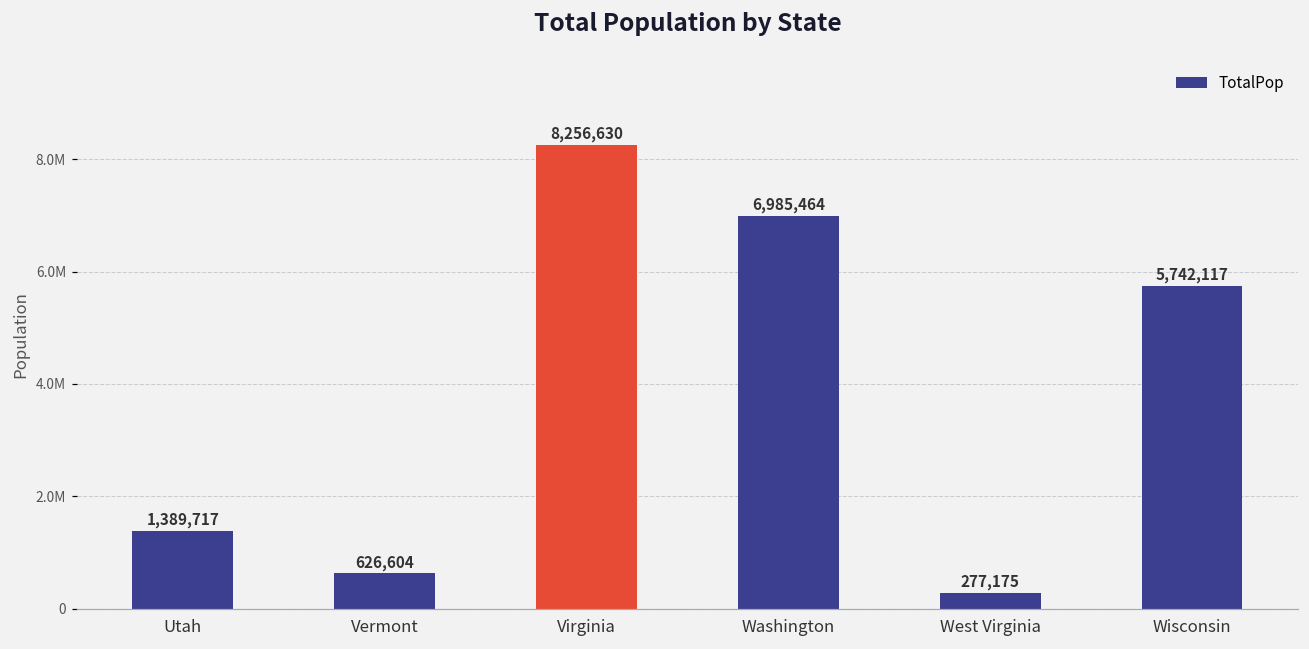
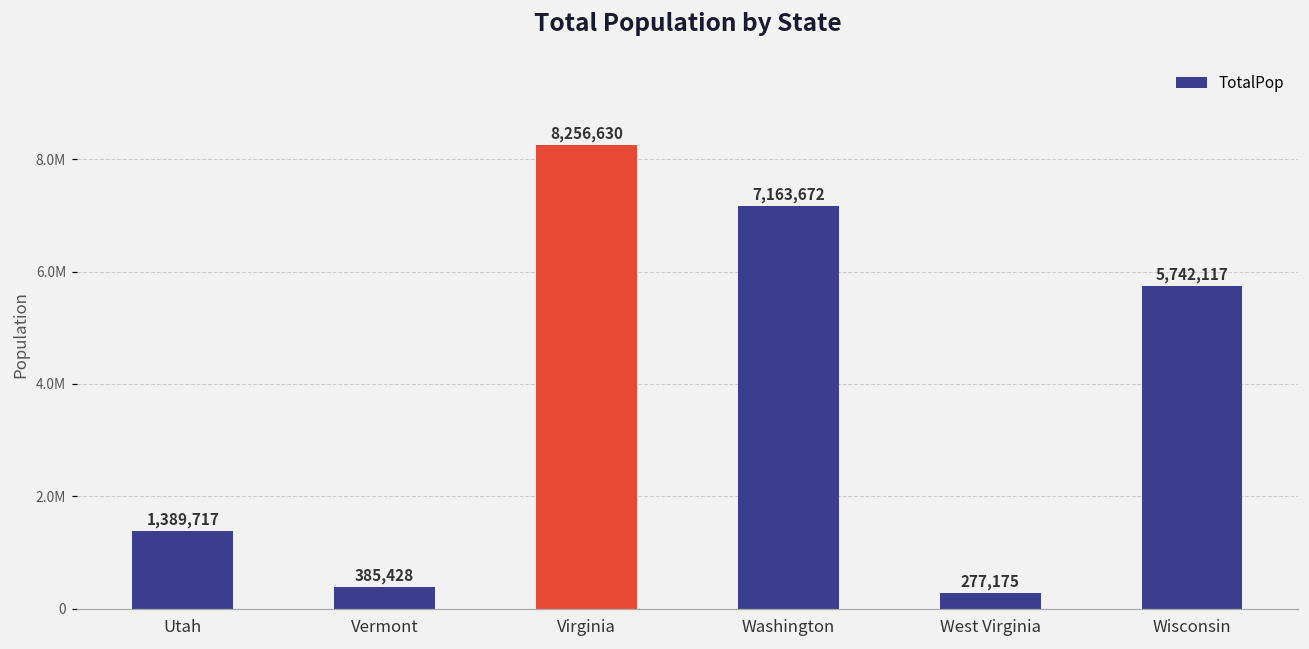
Vermont: 626,604 -> 385,428
Washington: 6,985,464 -> 7,163,672
